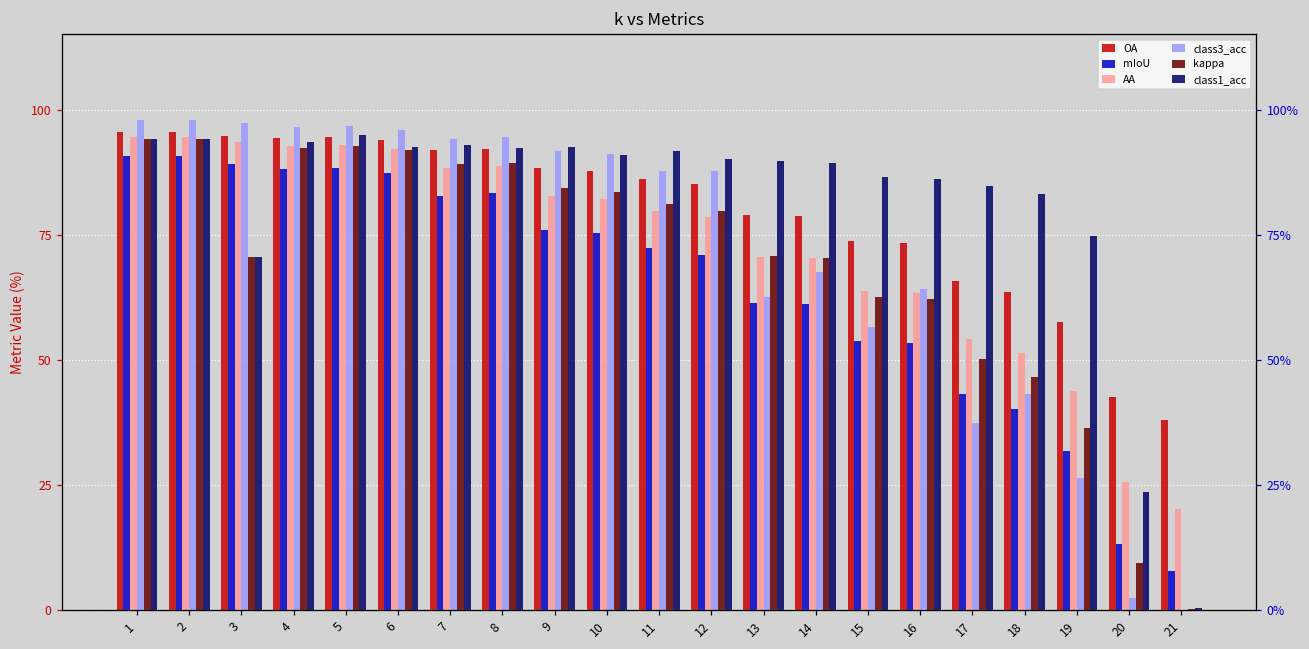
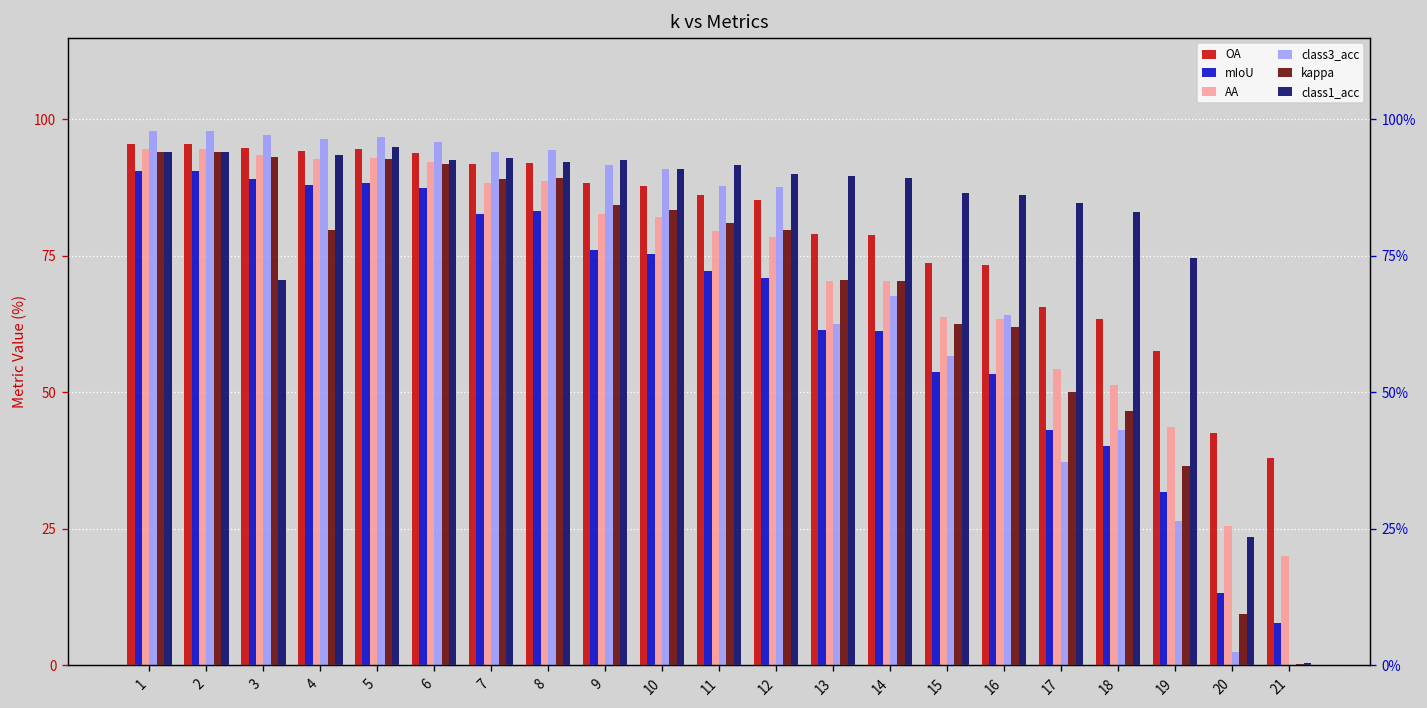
kappa, 3: 71 -> 93
kappa, 4: 92 -> 80
